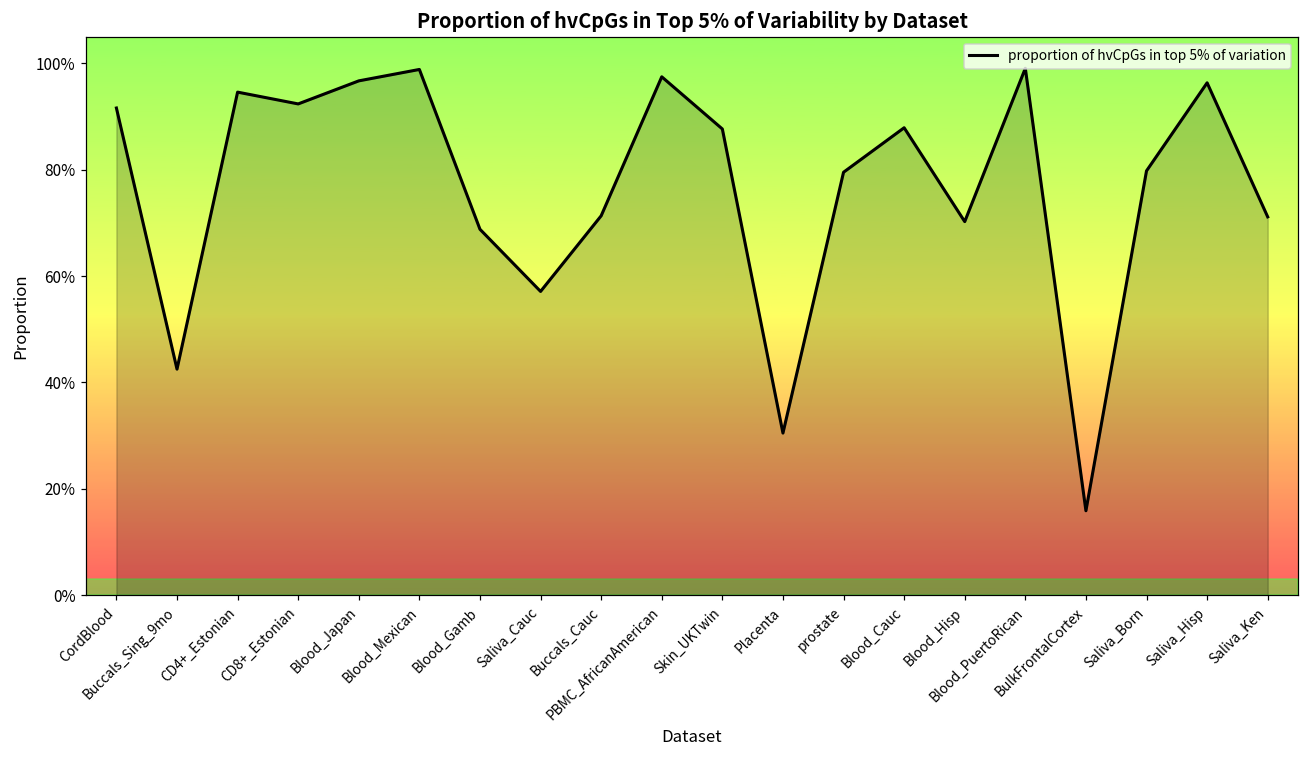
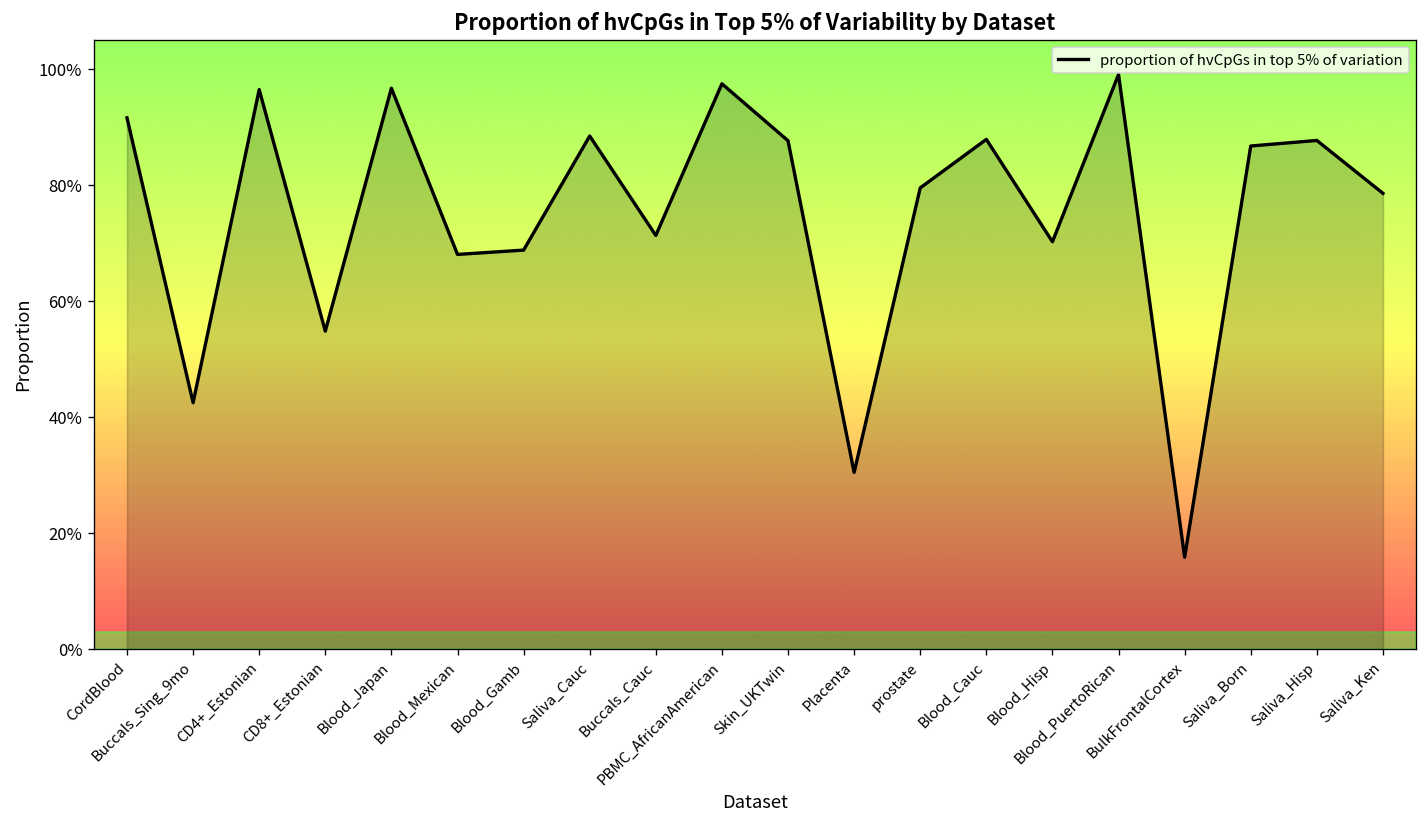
CD4+_Estonian: 95% -> 96%
CD8+_Estonian: 92% -> 55%
Blood_Mexican: 99% -> 68%
Saliva_Cauc: 57% -> 88%
Saliva_Born: 80% -> 87%
Saliva_Hisp: 96% -> 88%
Saliva_Ken: 71% -> 79%
